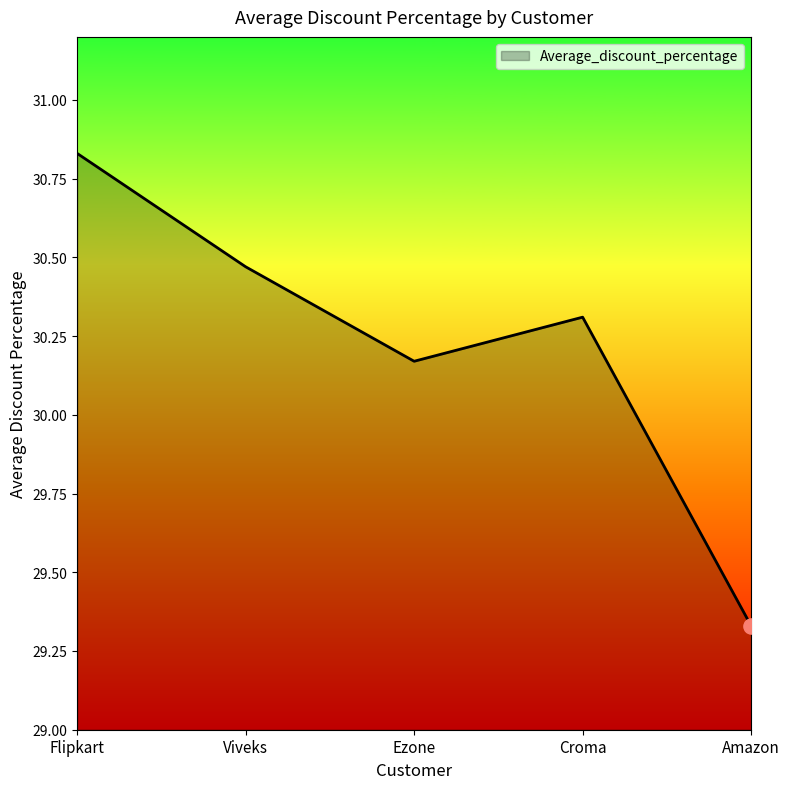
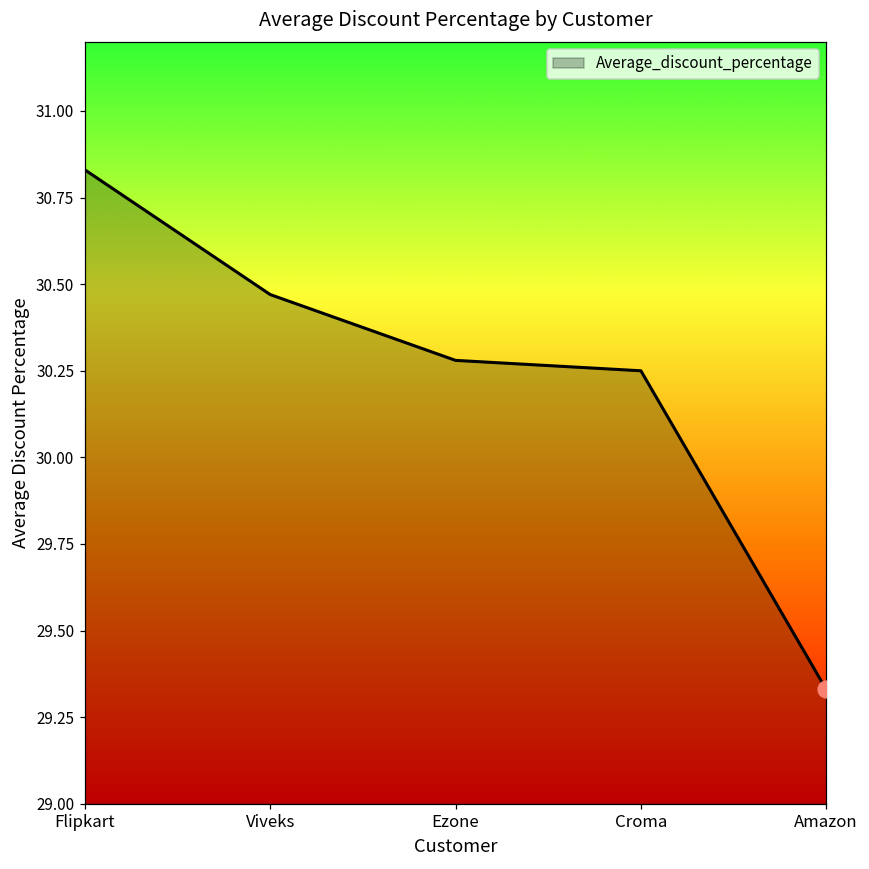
Average_discount_percentage, Ezone: 30.17 -> 30.28
Average_discount_percentage, Croma: 30.31 -> 30.25
